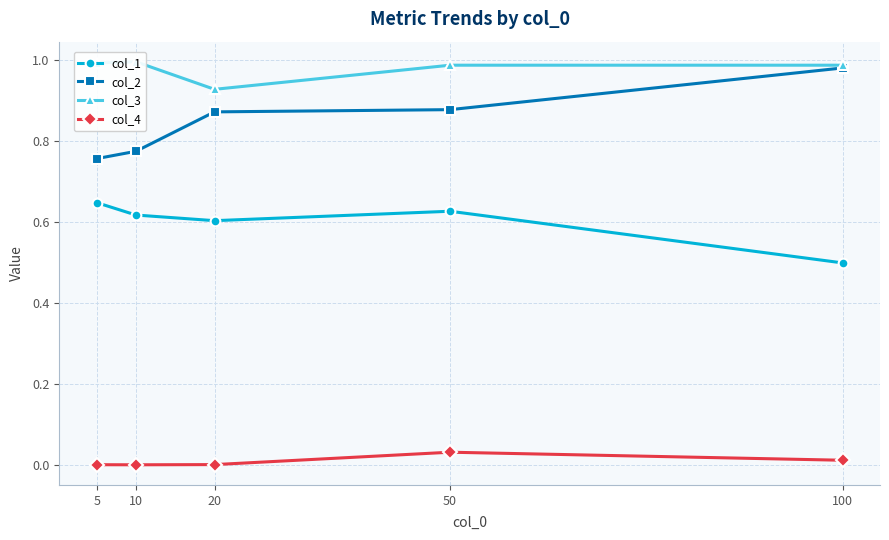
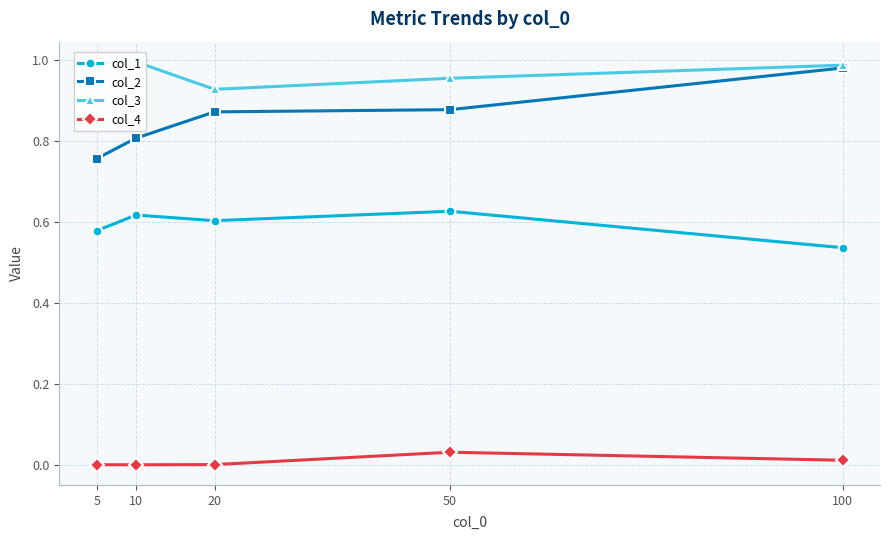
col_1, 5: 0.65 -> 0.58
col_2, 10: 0.77 -> 0.81
col_3, 50: 0.99 -> 0.95
col_1, 100: 0.50 -> 0.54
